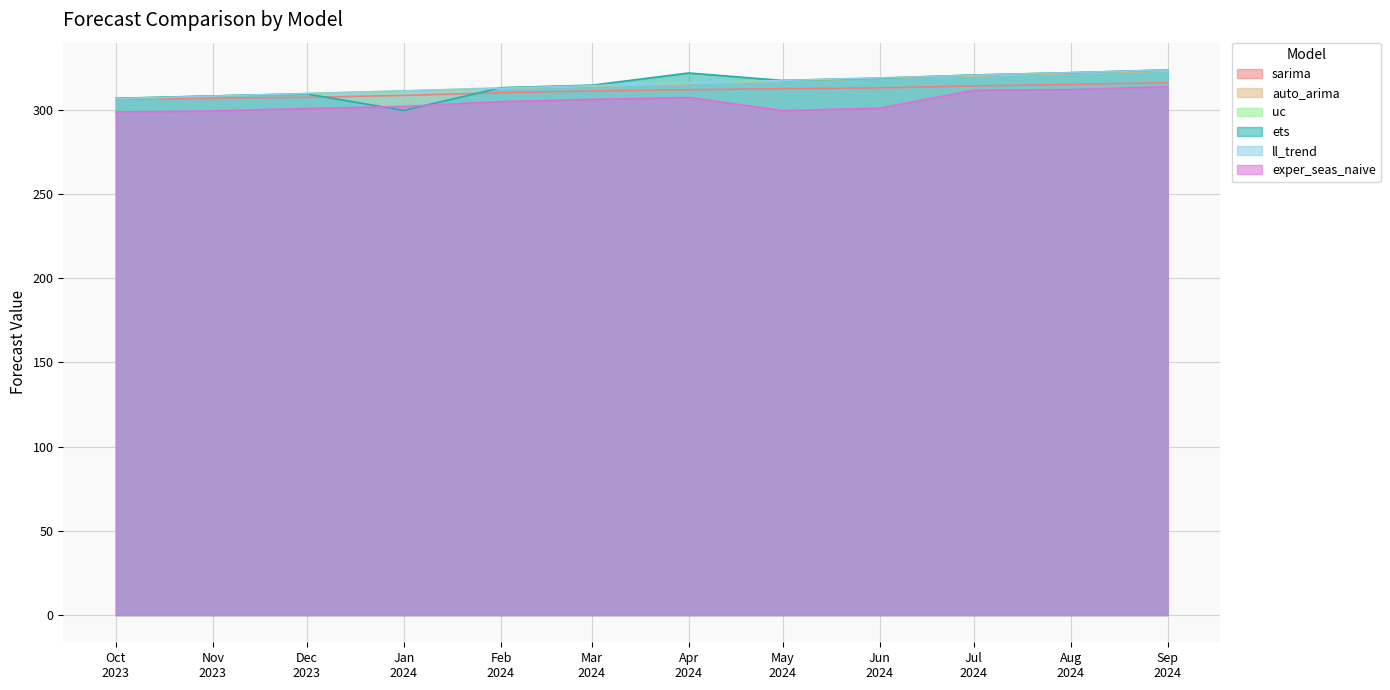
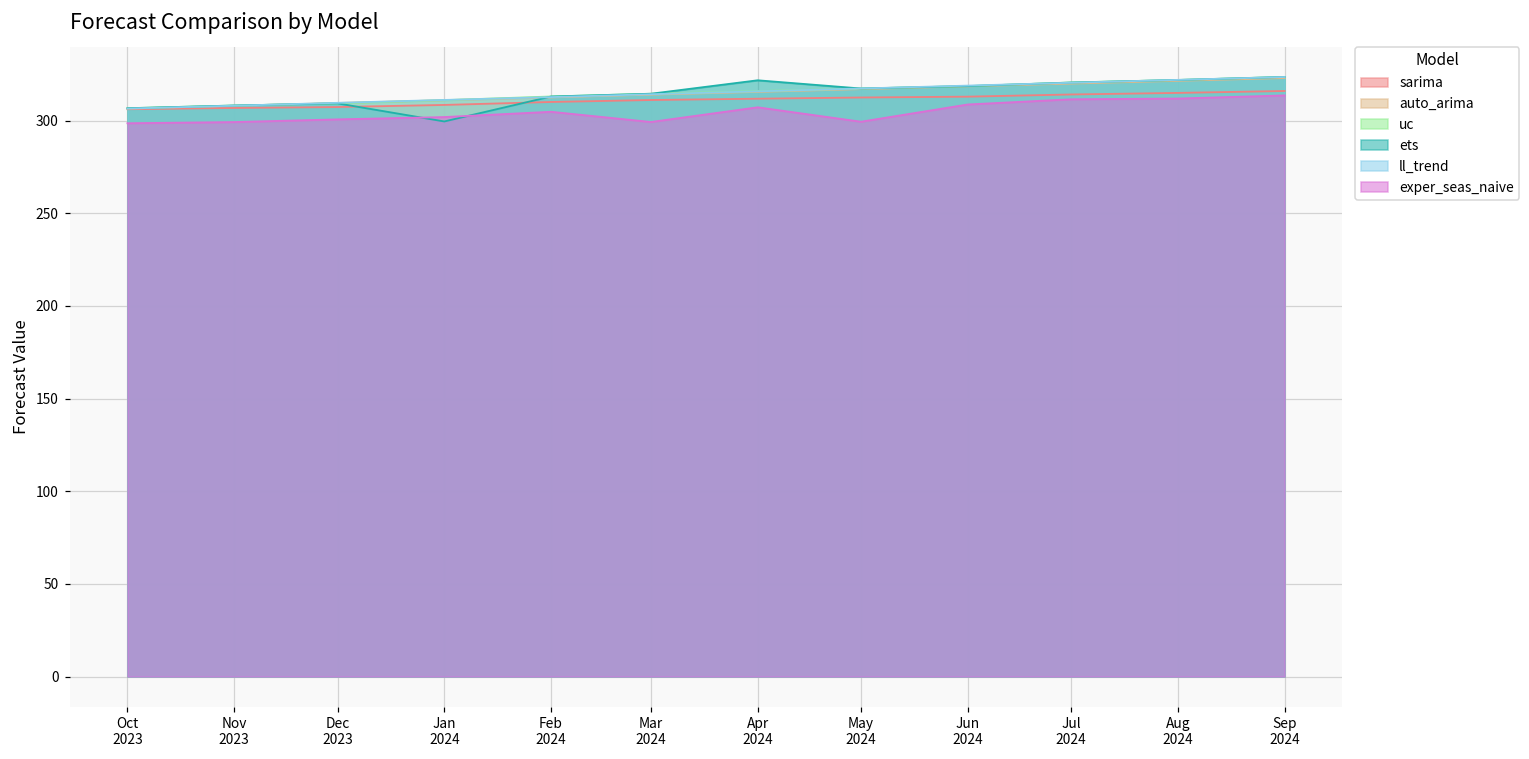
exper_seas_naive, Mar 2024: 306 -> 299
exper_seas_naive, Jun 2024: 301 -> 309
